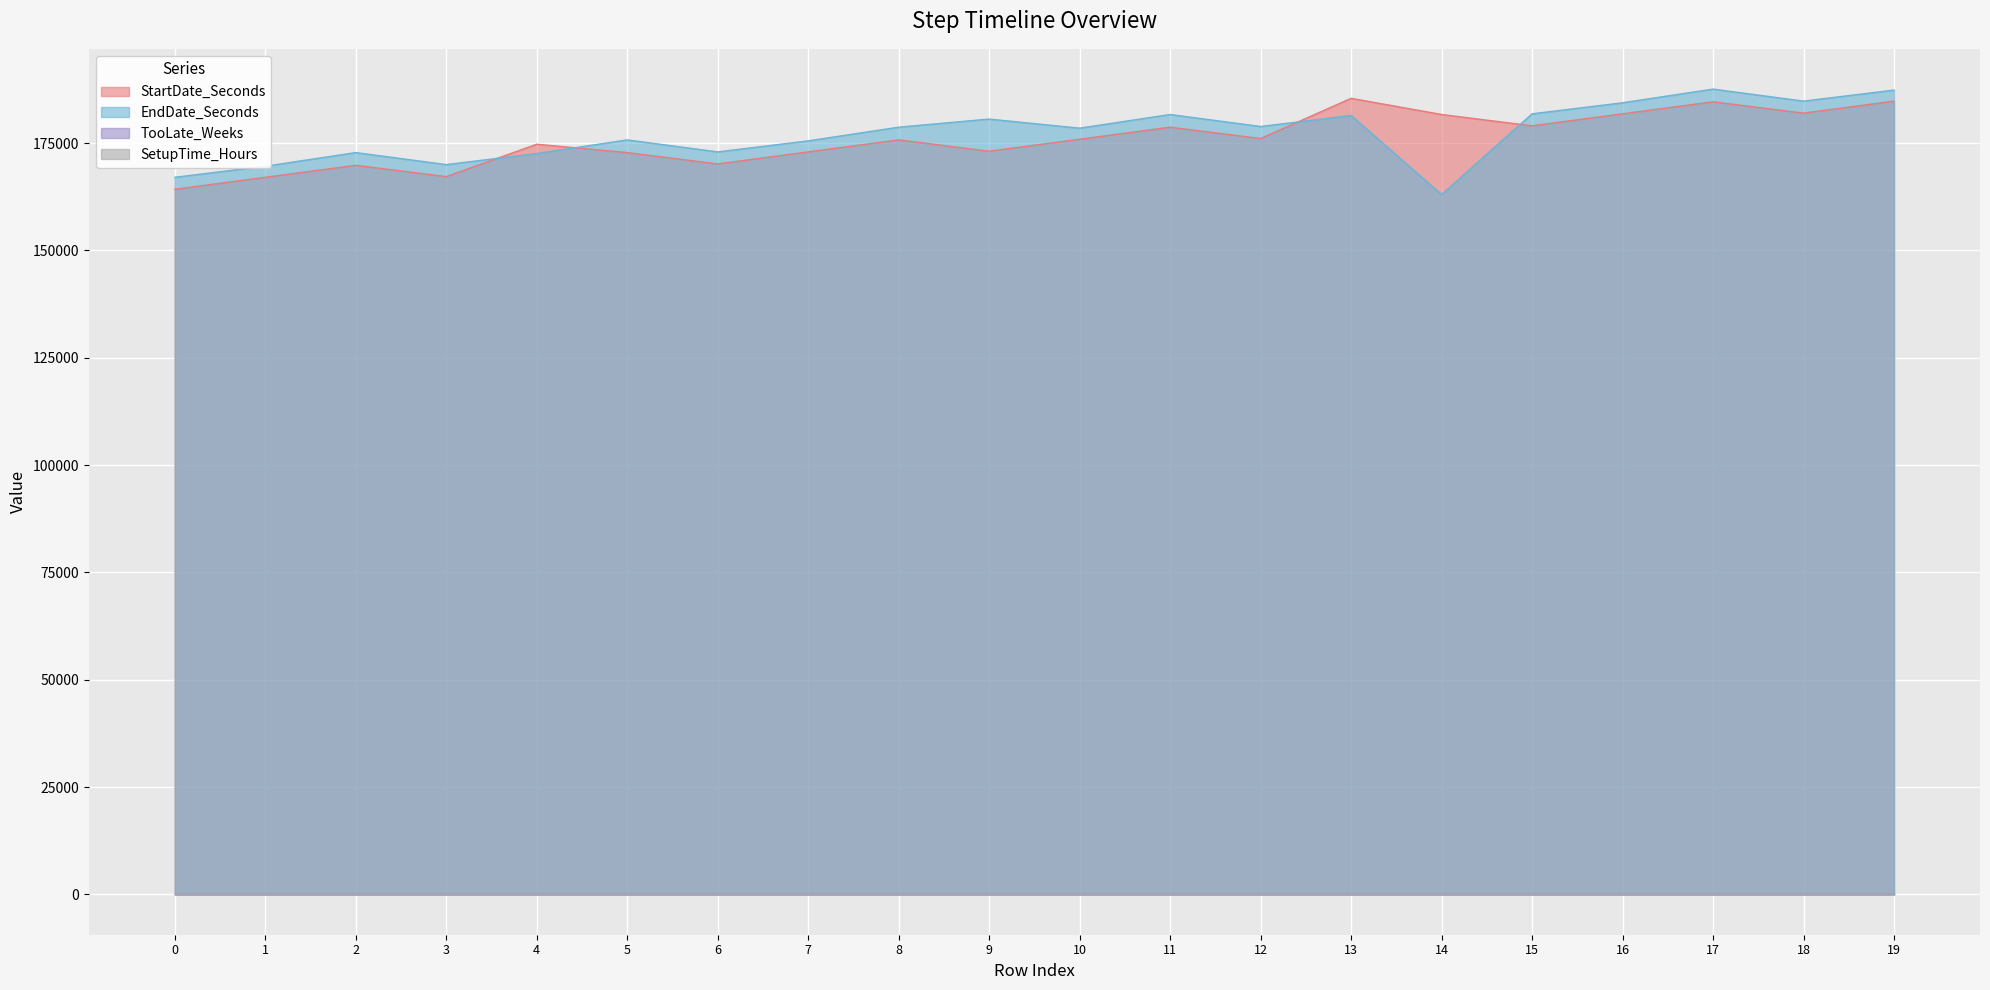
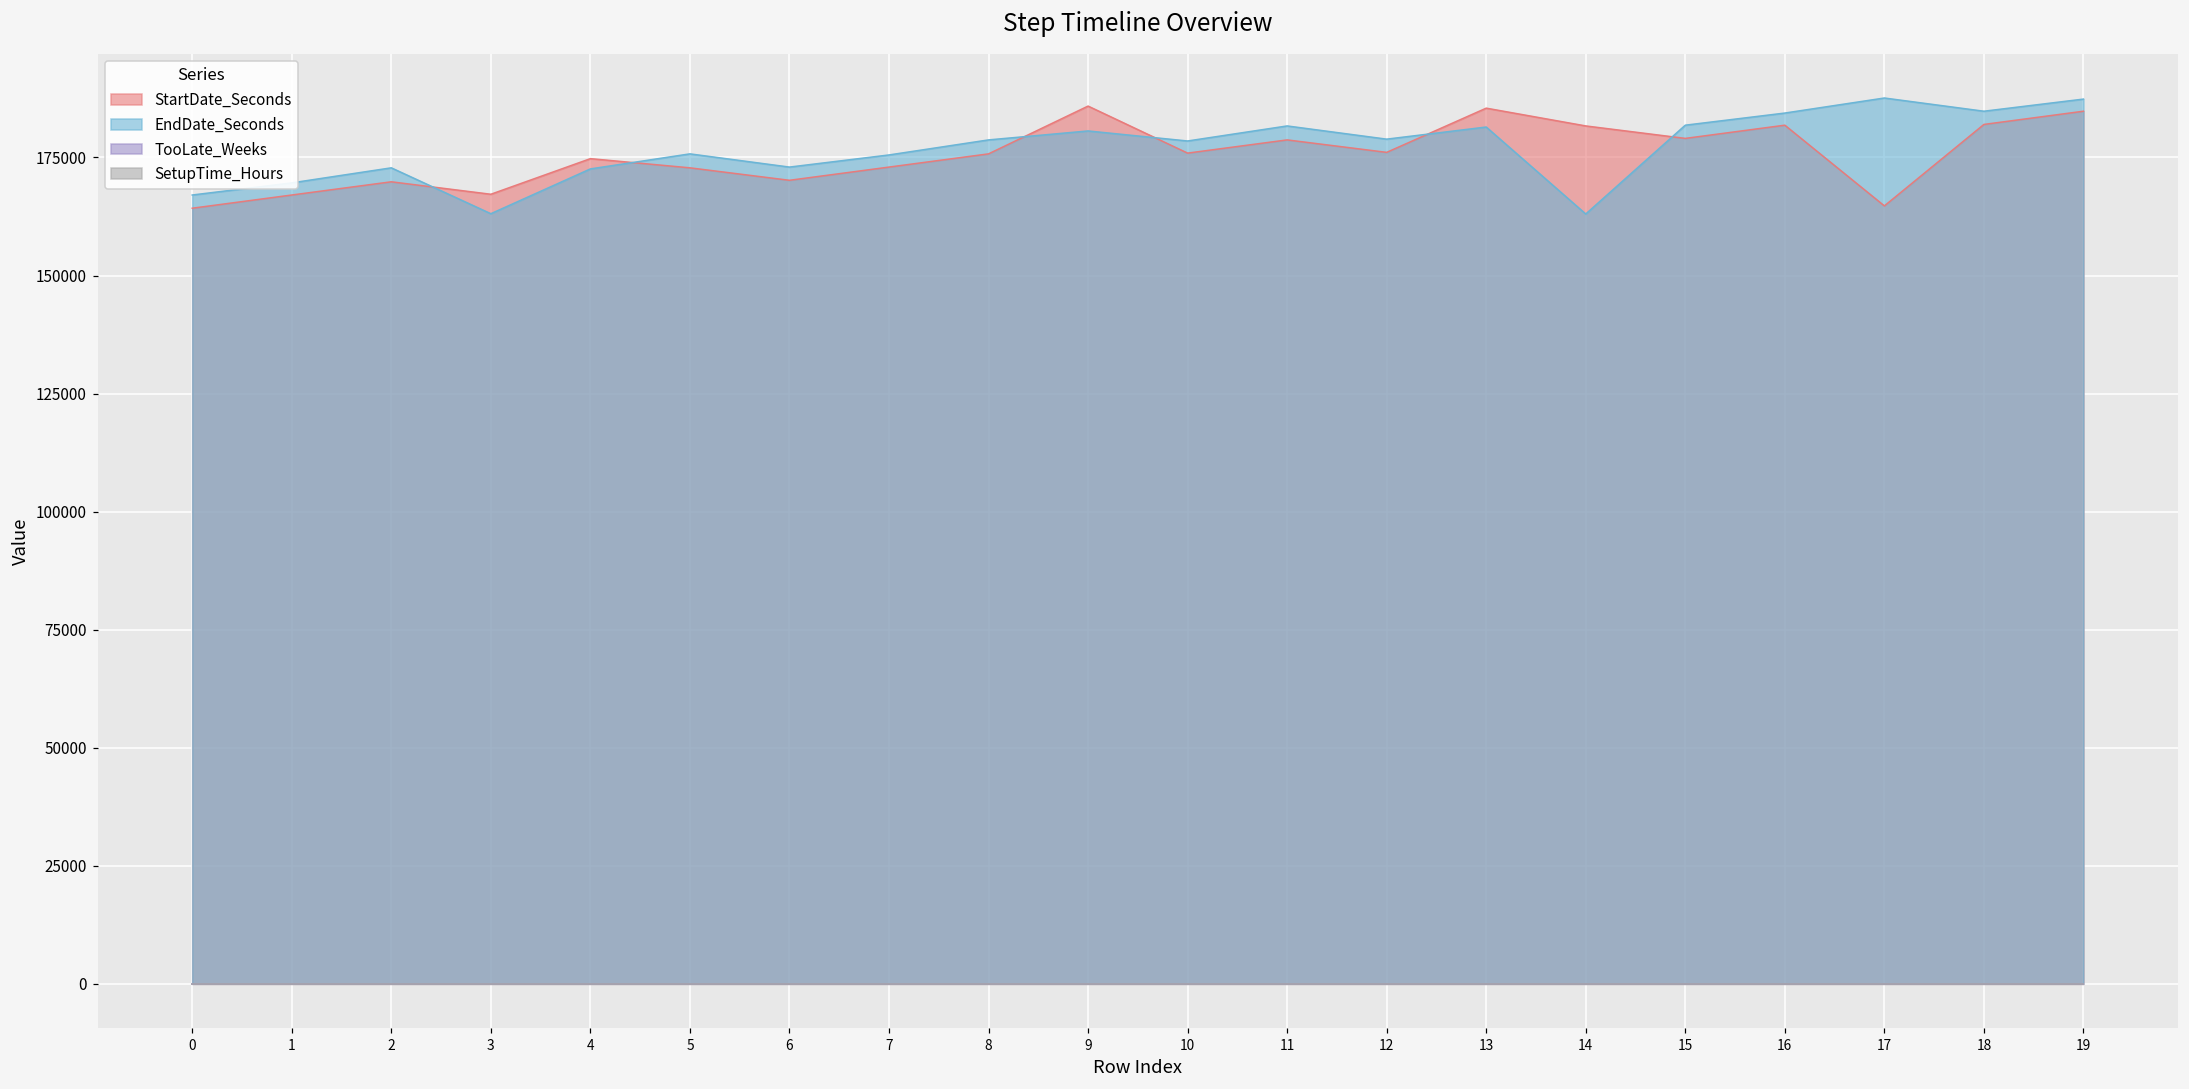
EndDate_Seconds, 3: 170000 -> 163000
StartDate_Seconds, 9: 173000 -> 186000
StartDate_Seconds, 17: 185000 -> 165000
